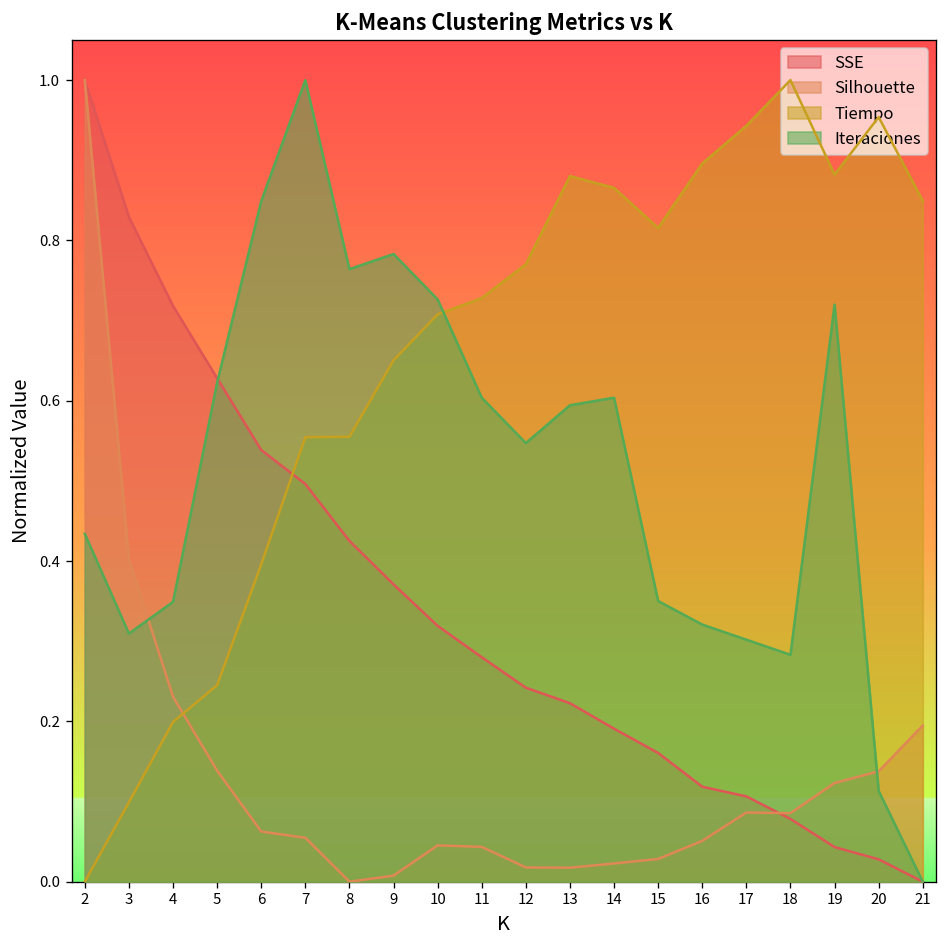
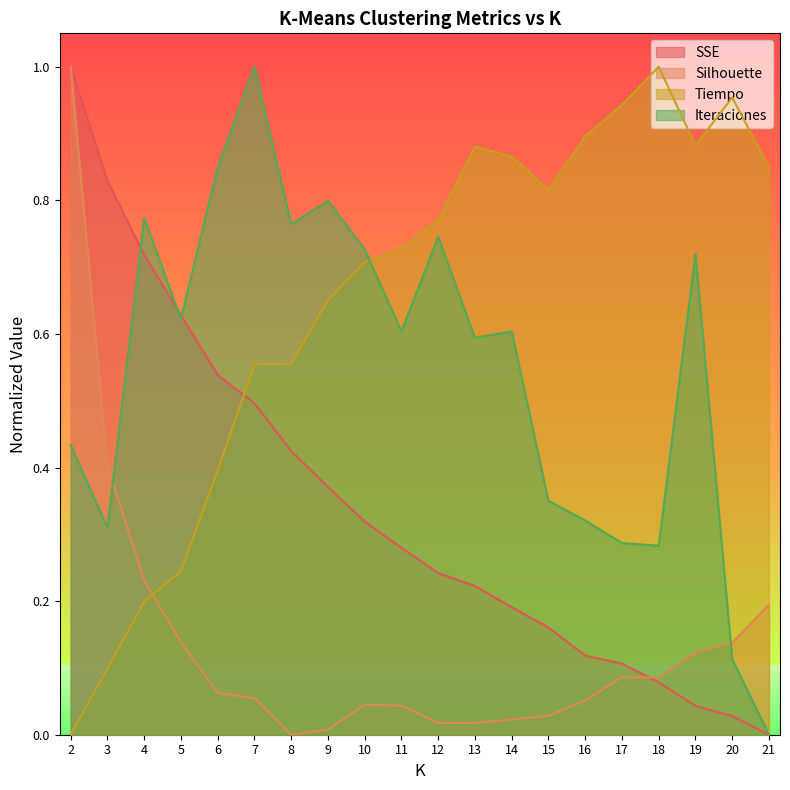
Iteraciones, 4: 0.35 -> 0.77
Iteraciones, 9: 0.78 -> 0.80
Iteraciones, 12: 0.55 -> 0.75
Iteraciones, 17: 0.30 -> 0.29
